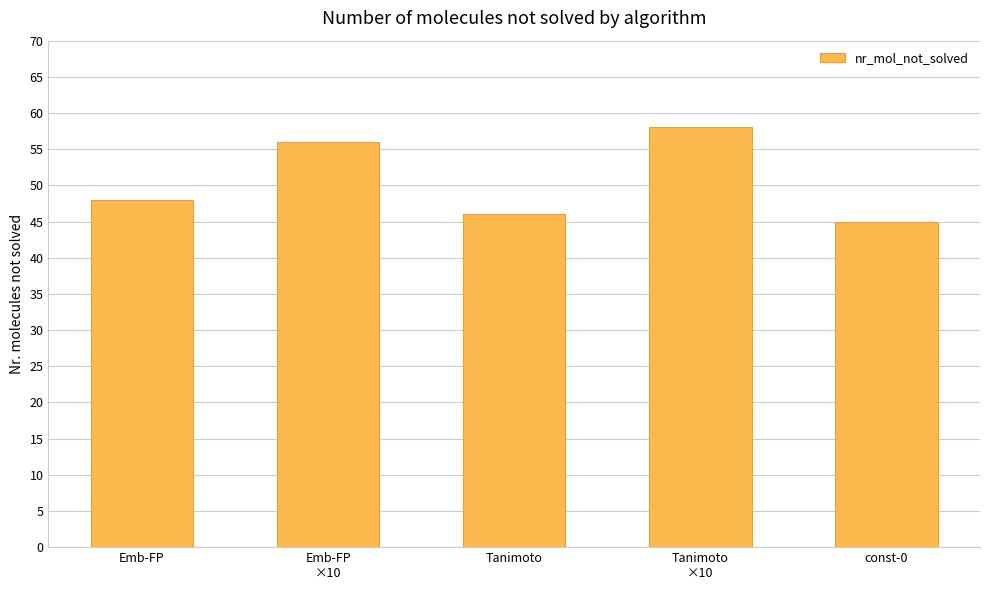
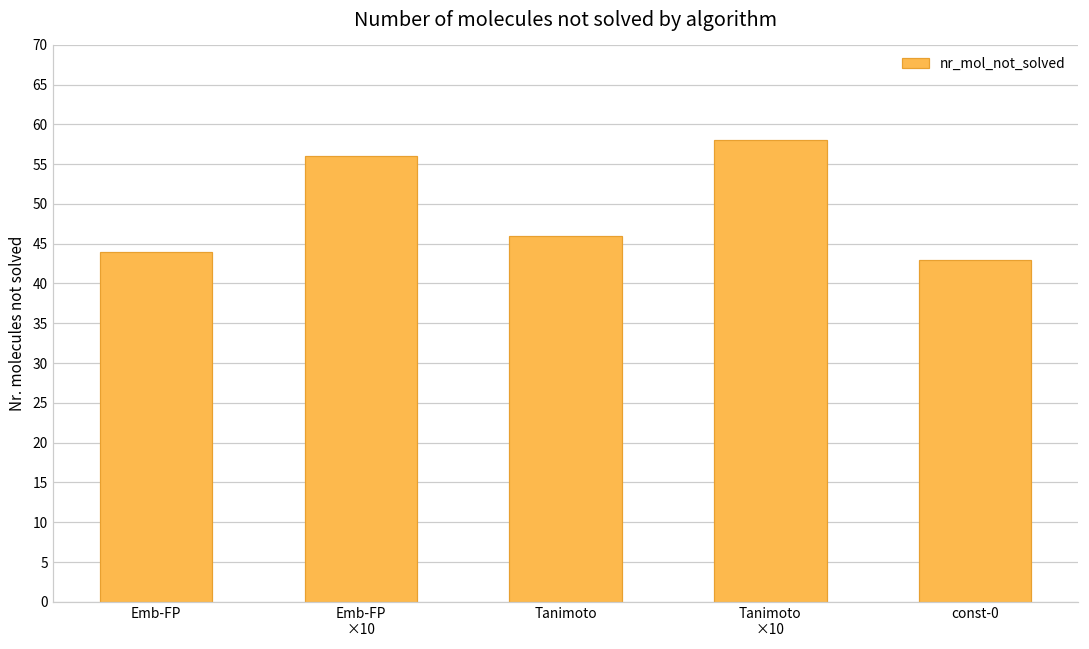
Emb-FP: 48 -> 44
const-0: 45 -> 43
